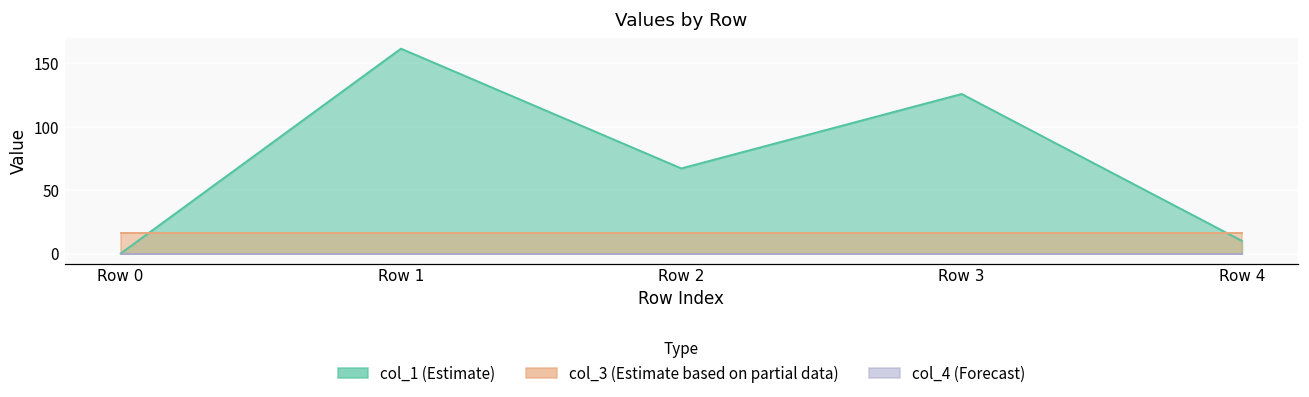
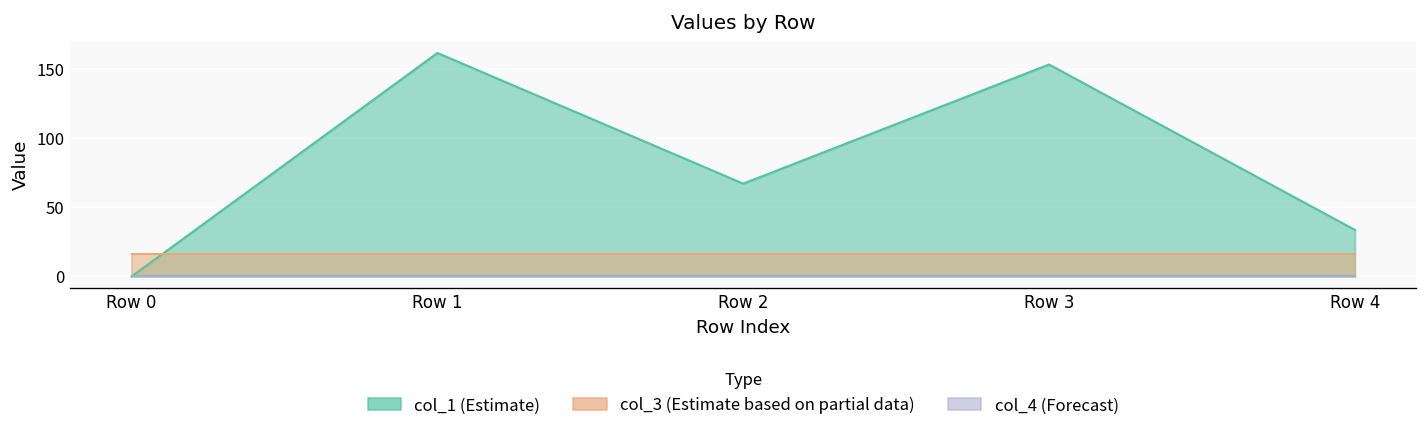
col_1 (Estimate), Row 3: 126 -> 153
col_1 (Estimate), Row 4: 10 -> 34
